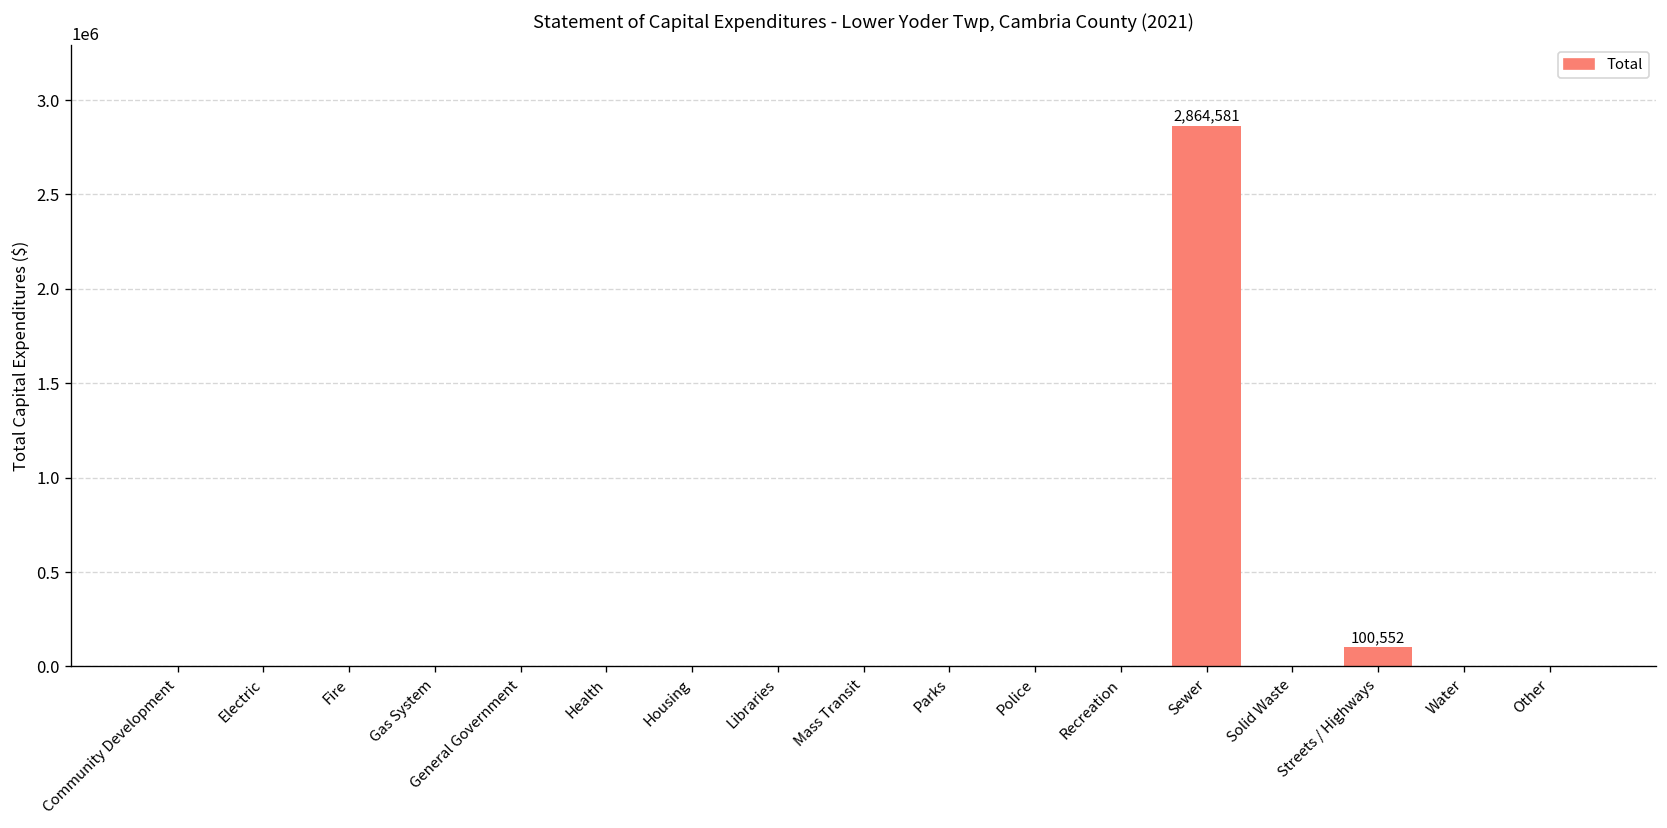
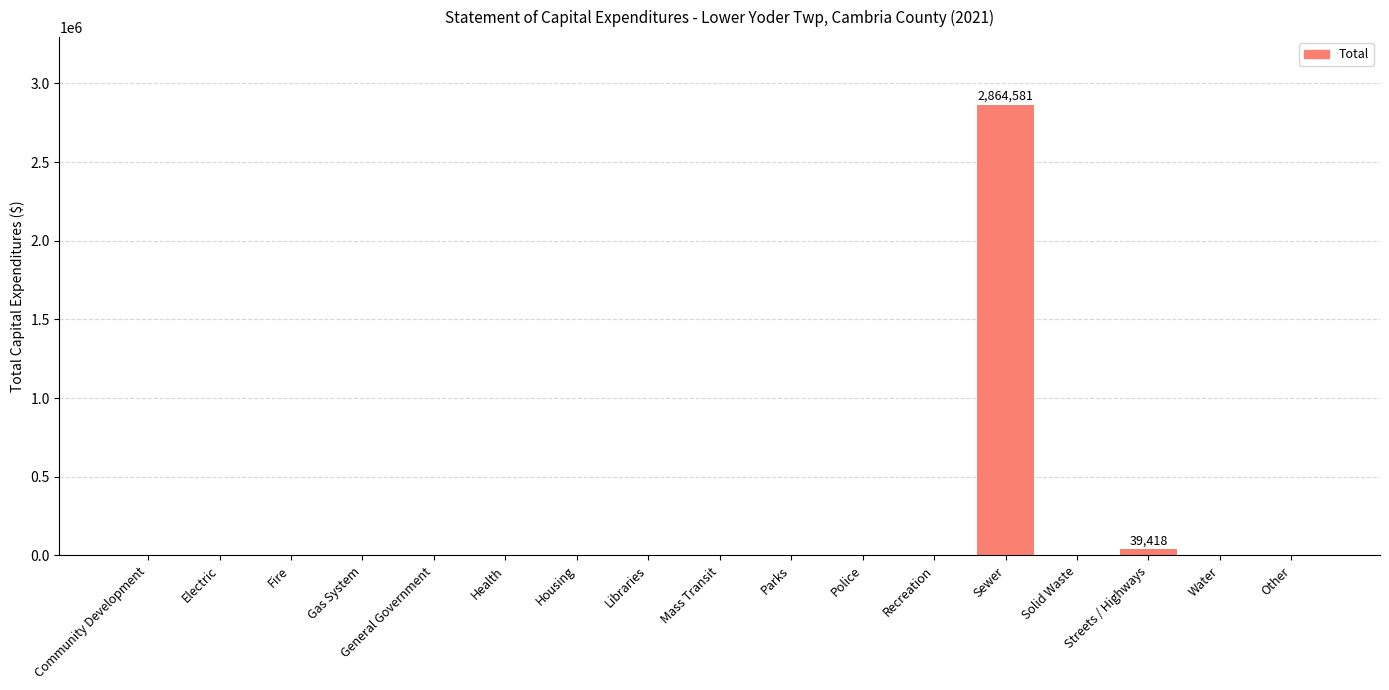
Streets / Highways: 100,552 -> 39,418
